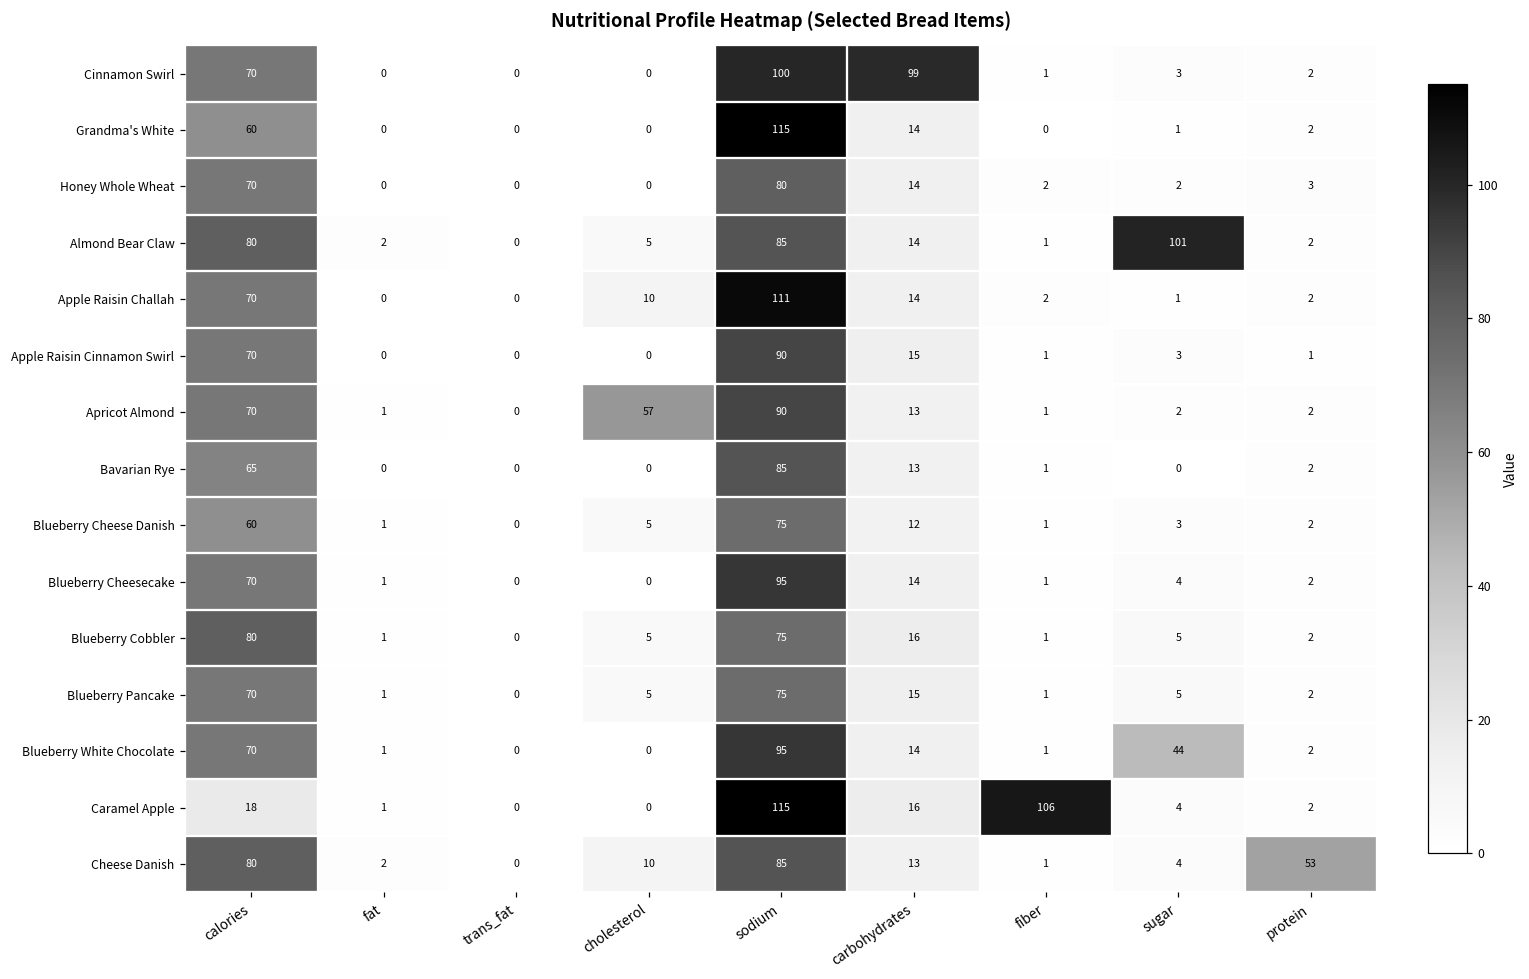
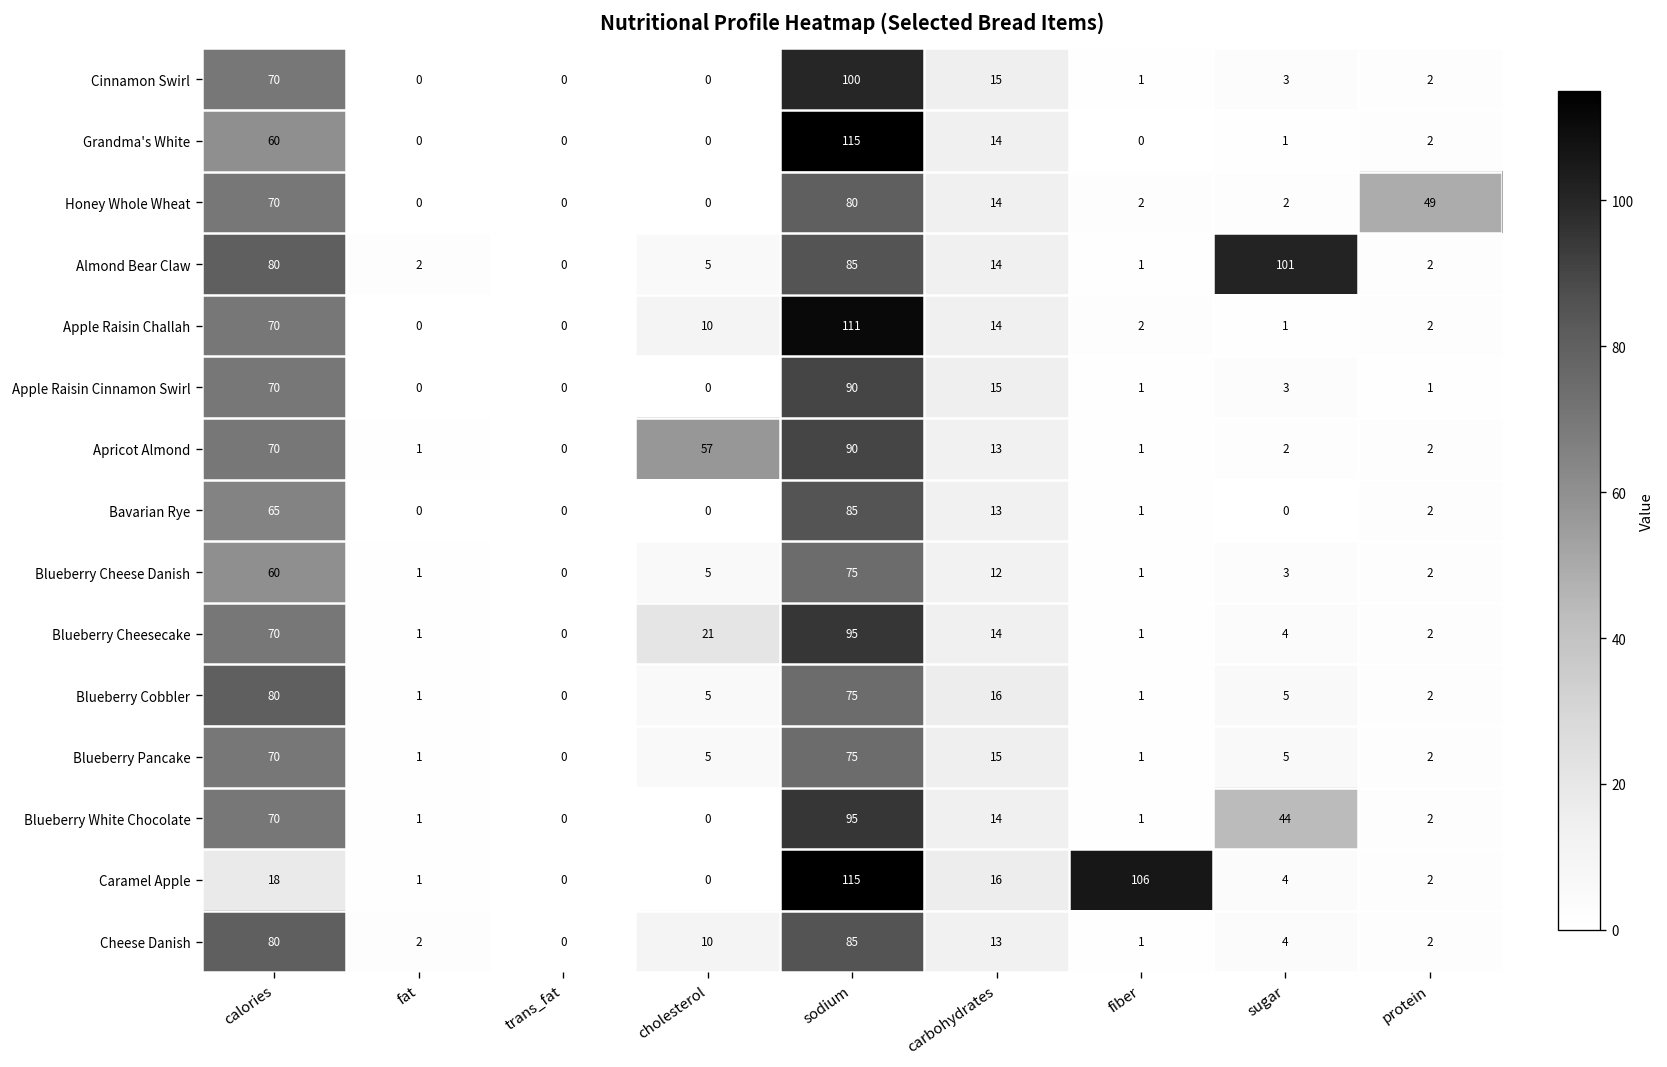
Cinnamon Swirl, carbohydrates: 99 -> 15
Honey Whole Wheat, protein: 3 -> 49
Blueberry Cheesecake, cholesterol: 0 -> 21
Cheese Danish, protein: 53 -> 2
